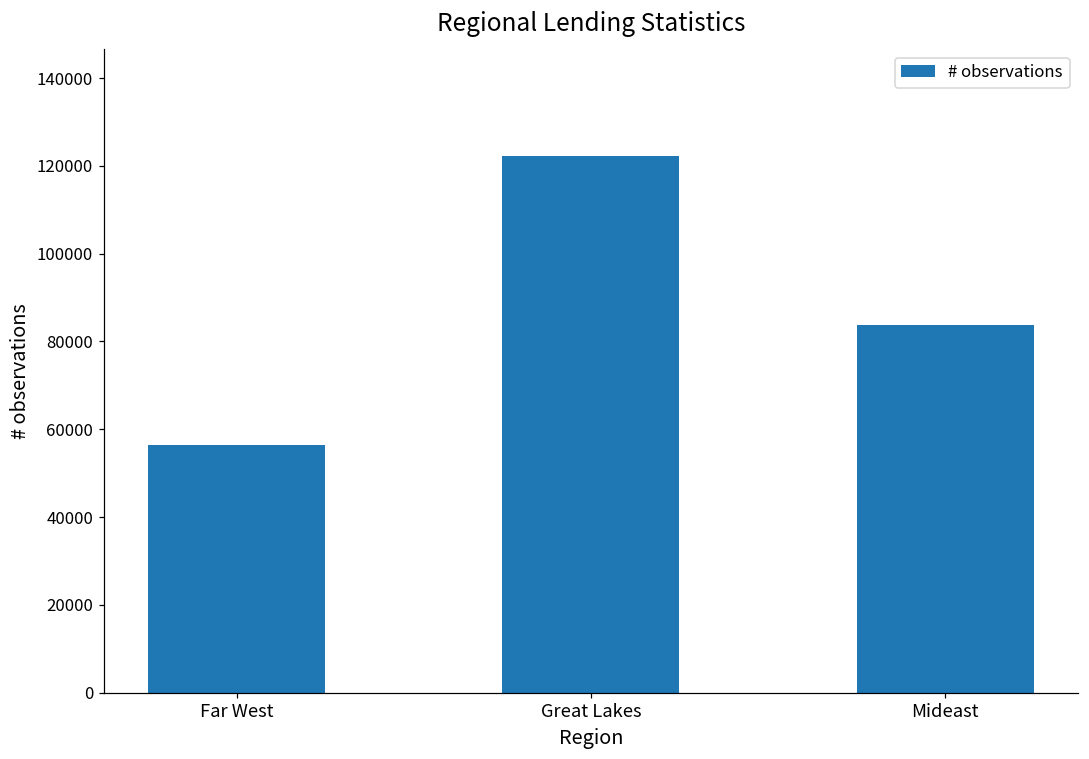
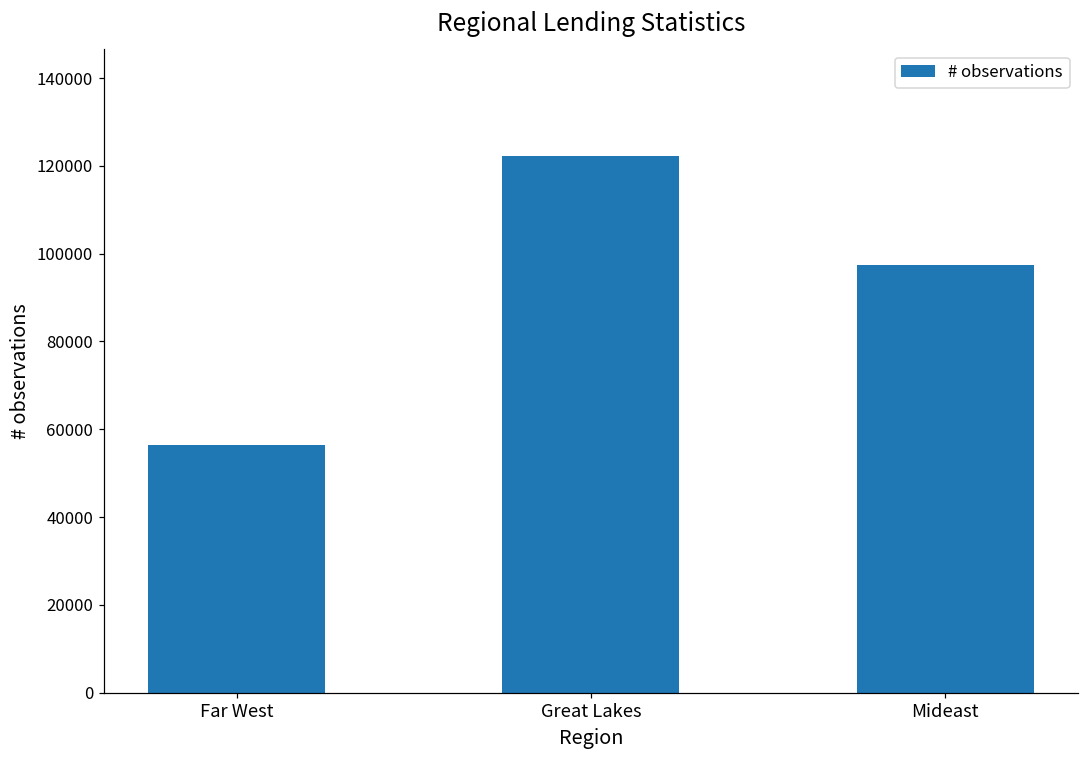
Mideast: 84000 -> 97000
